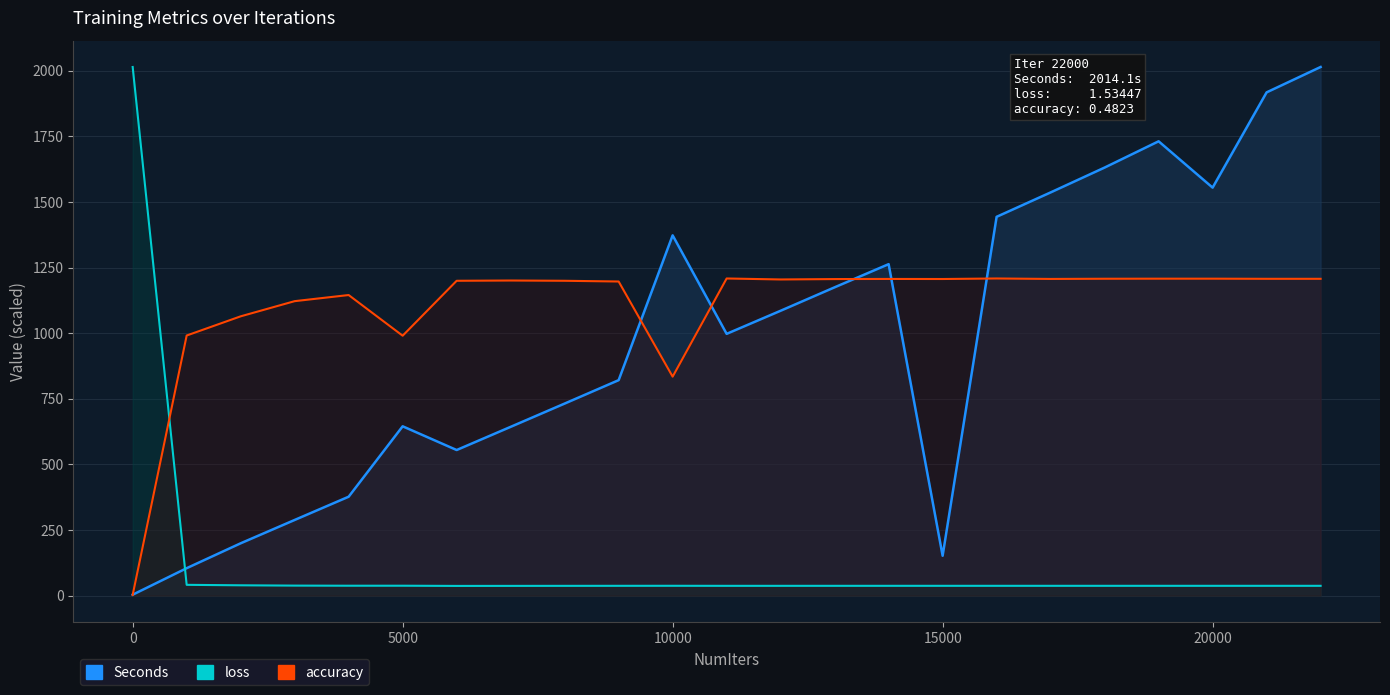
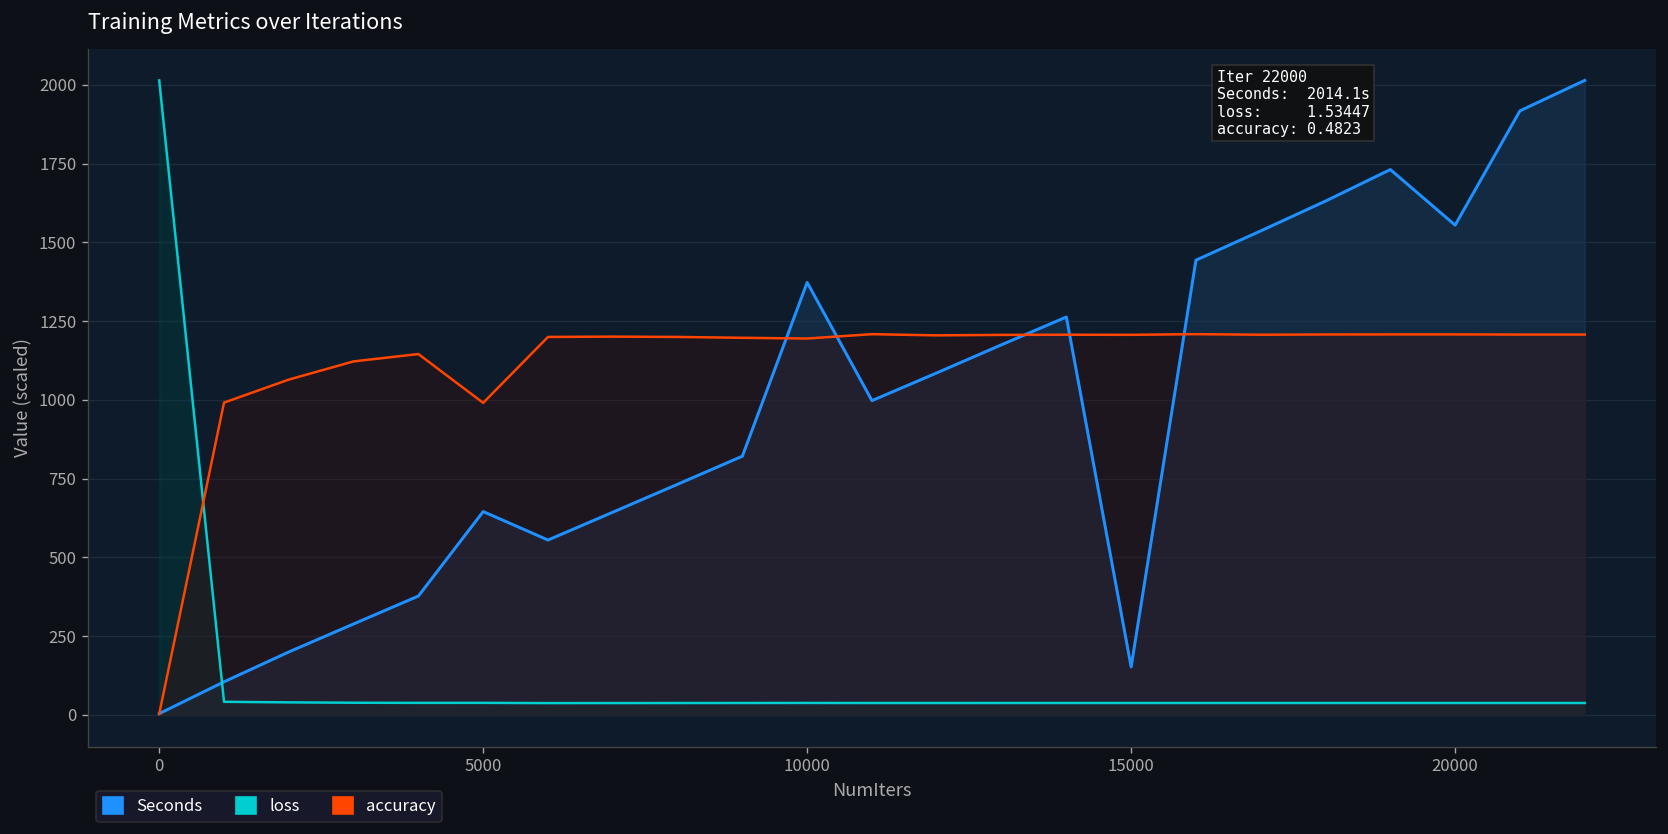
accuracy, 10000: 830 -> 1190
